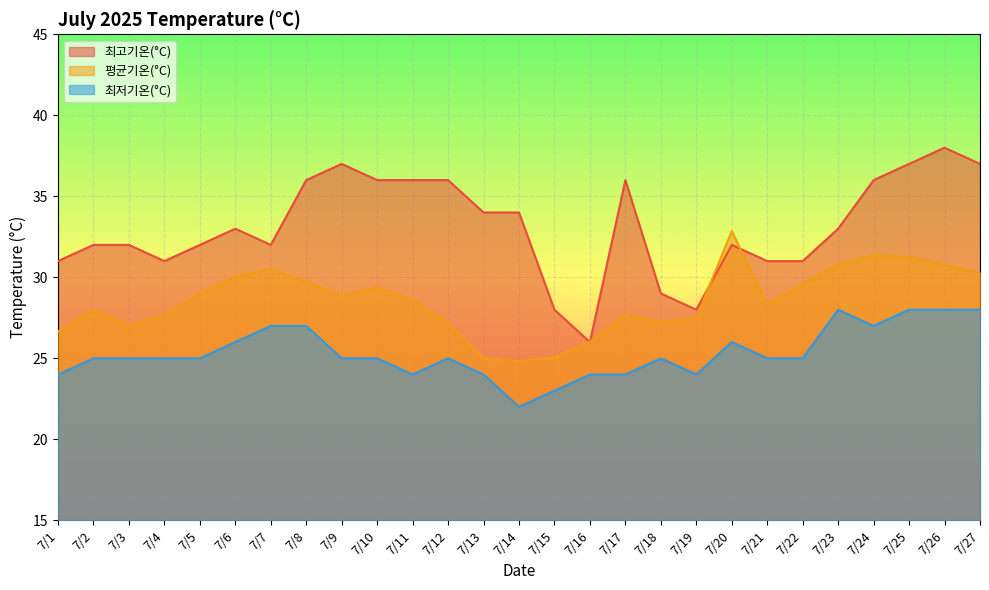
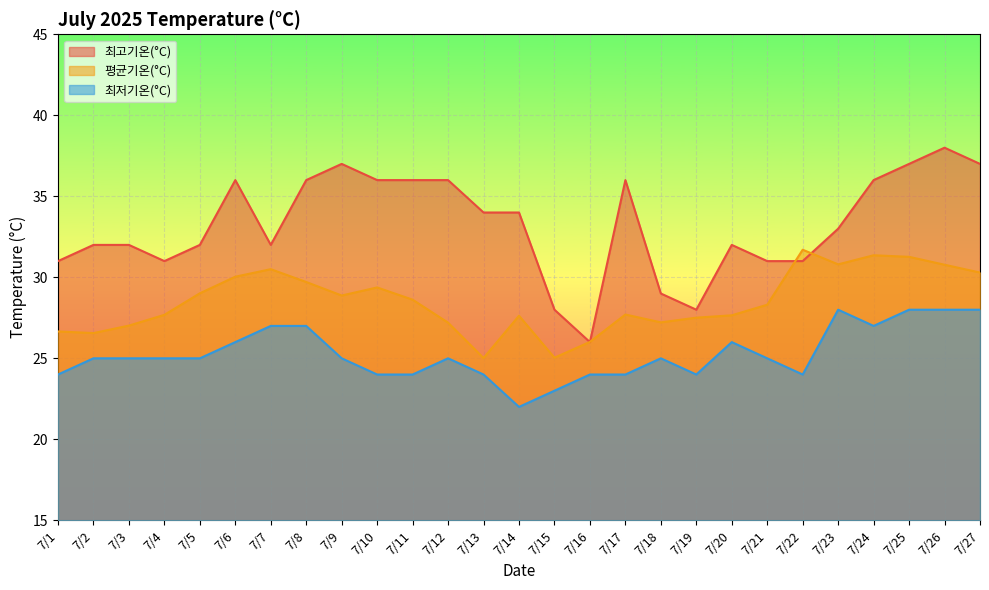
평균기온(°C), 7/2: 28.0 -> 26.6
최고기온(°C), 7/6: 33 -> 36
최저기온(°C), 7/10: 25 -> 24
평균기온(°C), 7/14: 24.8 -> 27.6
평균기온(°C), 7/20: 32.8 -> 27.7
평균기온(°C), 7/22: 29.6 -> 31.7
최저기온(°C), 7/22: 25 -> 24
